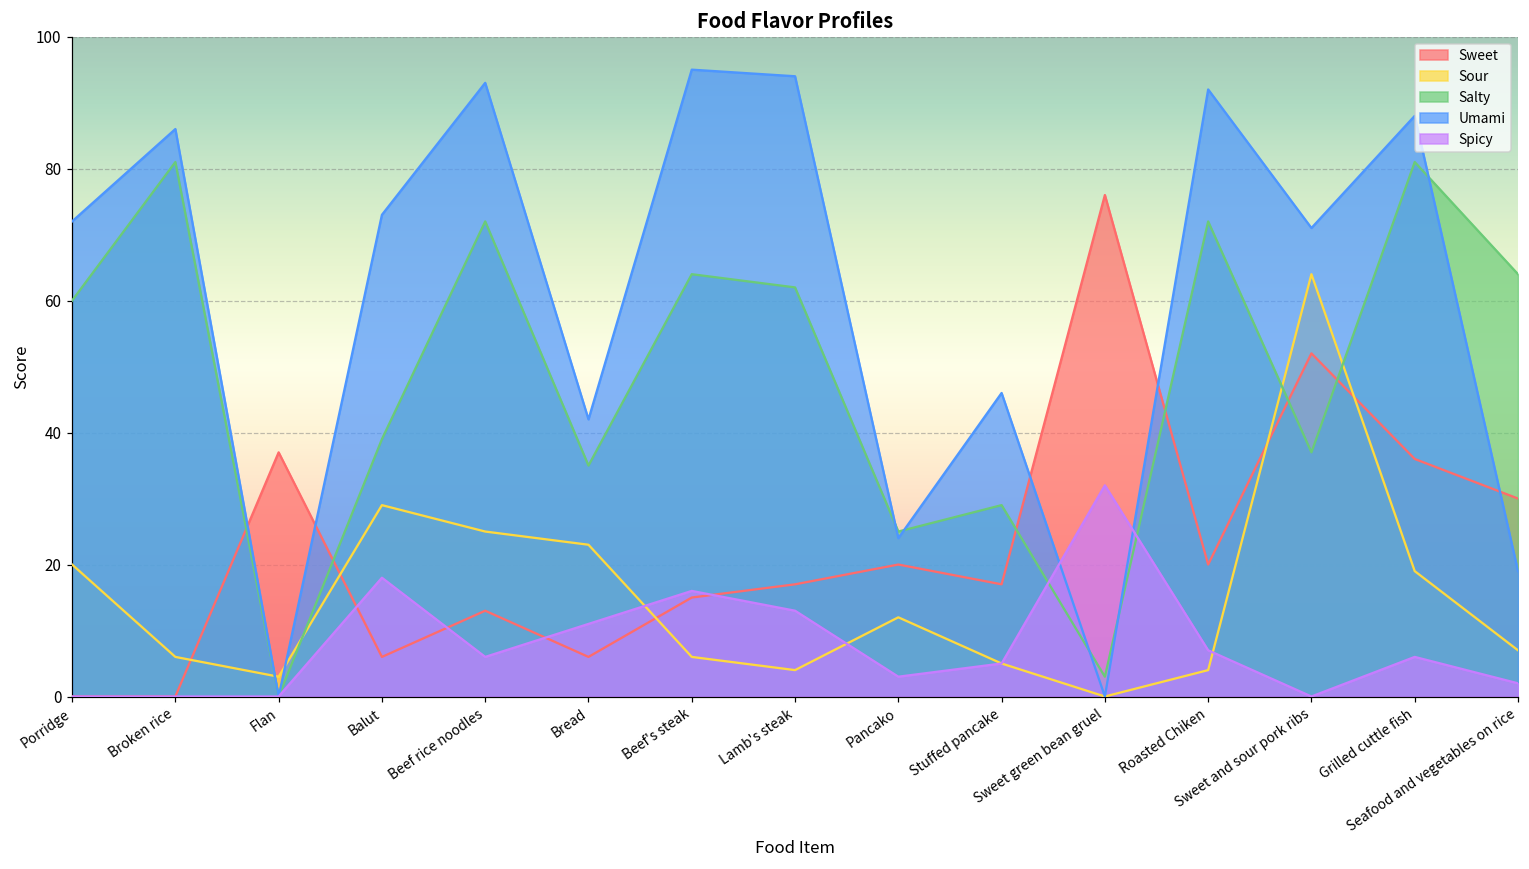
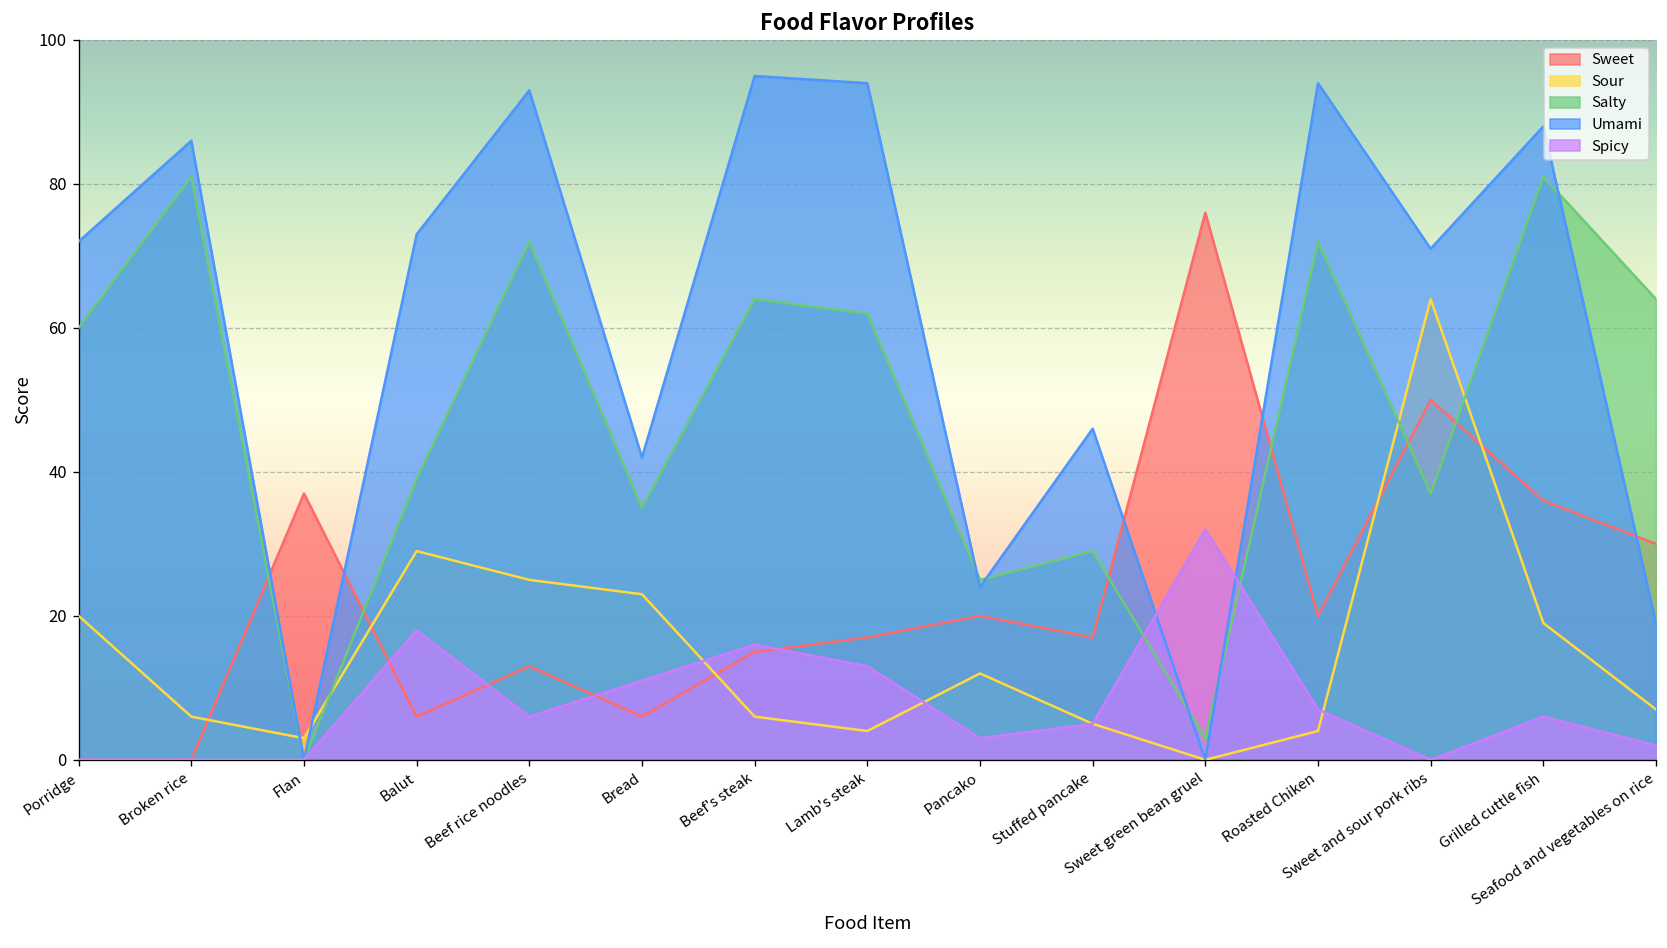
Umami, Roasted Chiken: 92 -> 94
Sweet, Sweet and sour pork ribs: 52 -> 50
